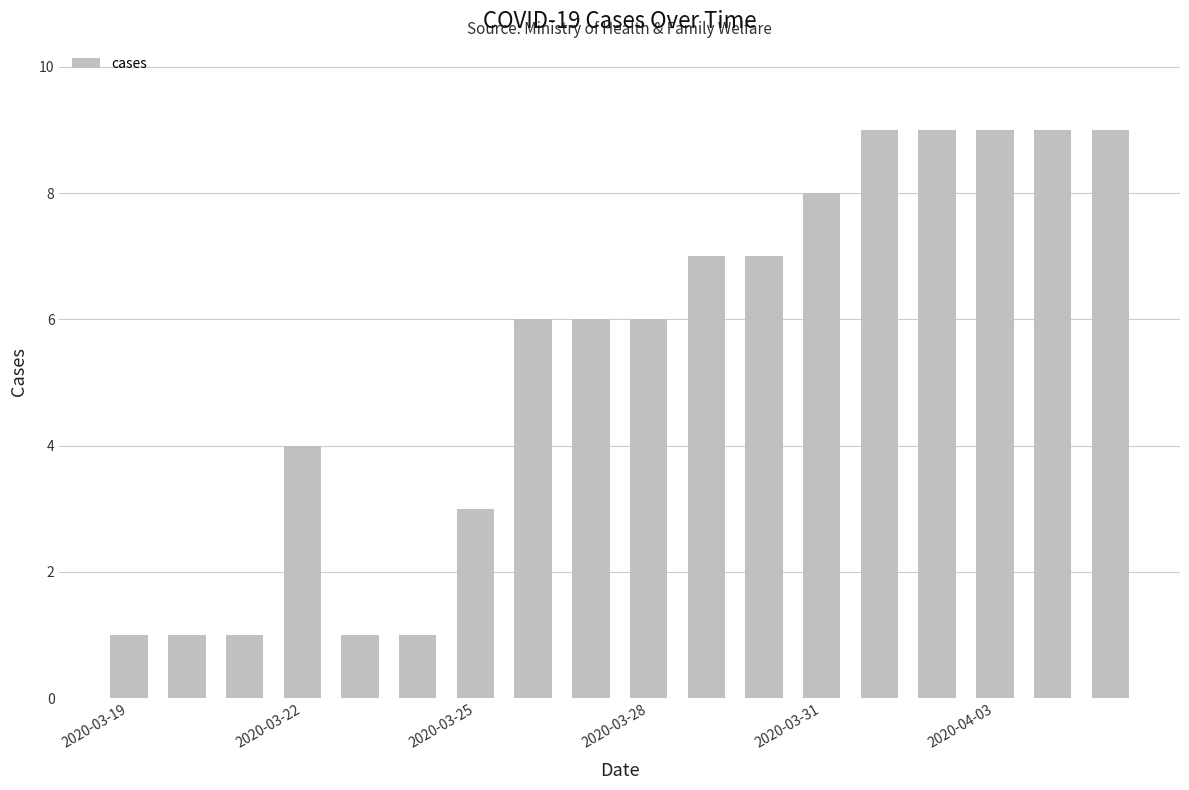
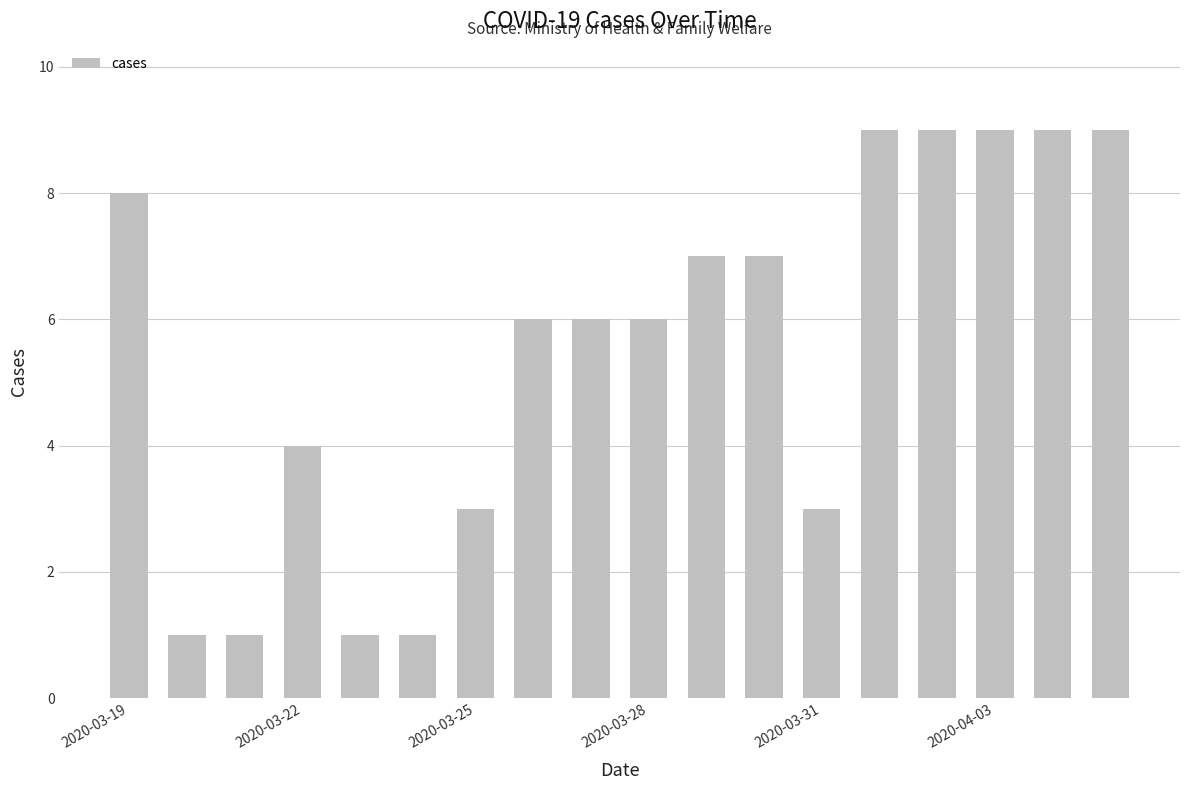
2020-03-19: 1 -> 8
2020-03-31: 8 -> 3
